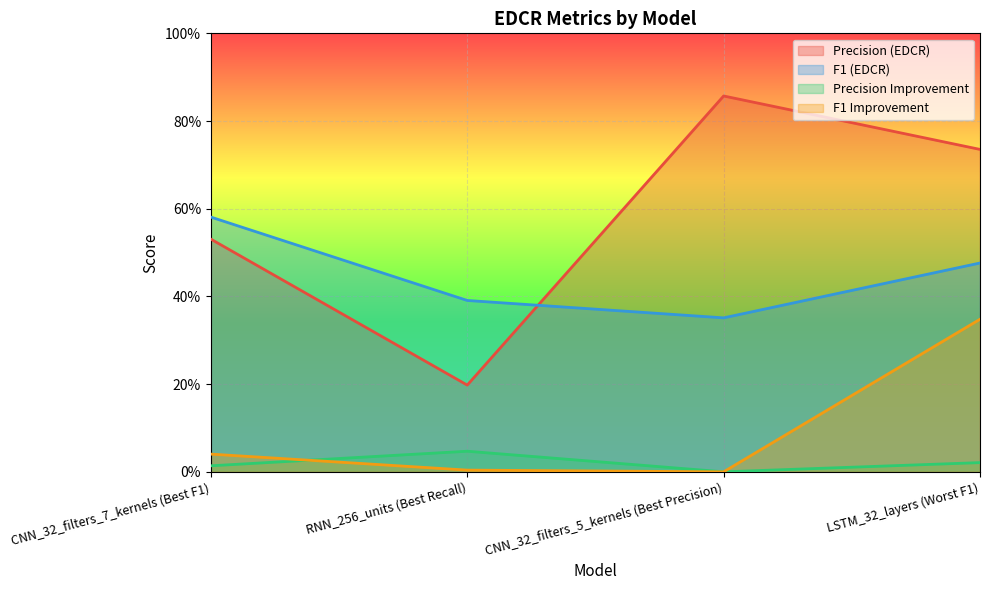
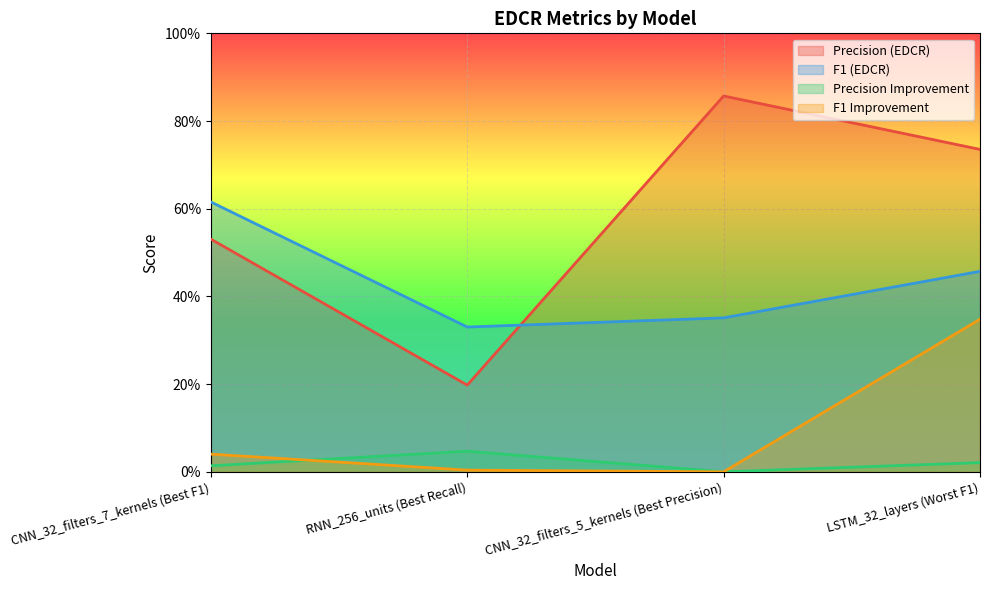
F1 (EDCR), CNN_32_filters_7_kernels (Best F1): 58% -> 62%
F1 (EDCR), RNN_256_units (Best Recall): 39% -> 33%
F1 (EDCR), LSTM_32_layers (Worst F1): 48% -> 46%
